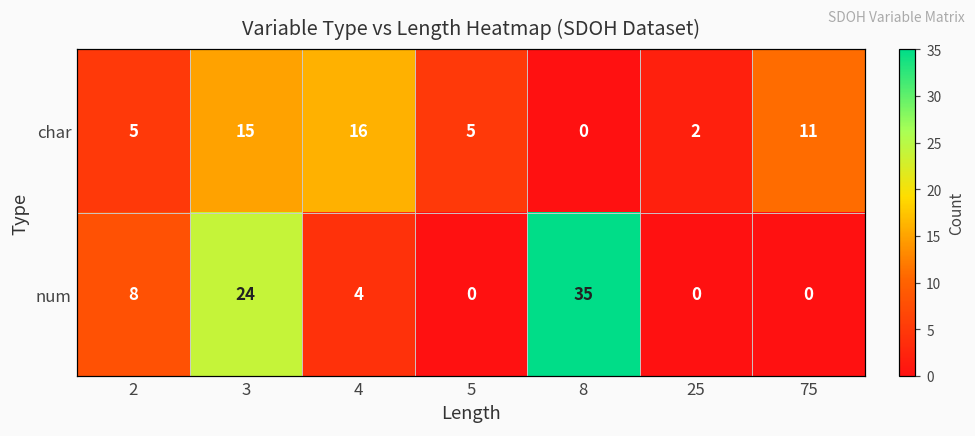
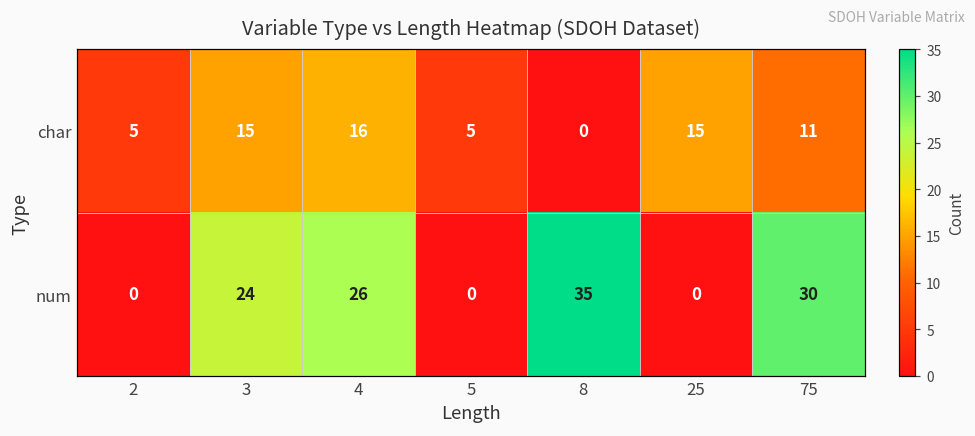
char, 25: 2 -> 15
num, 2: 8 -> 0
num, 4: 4 -> 26
num, 75: 0 -> 30
